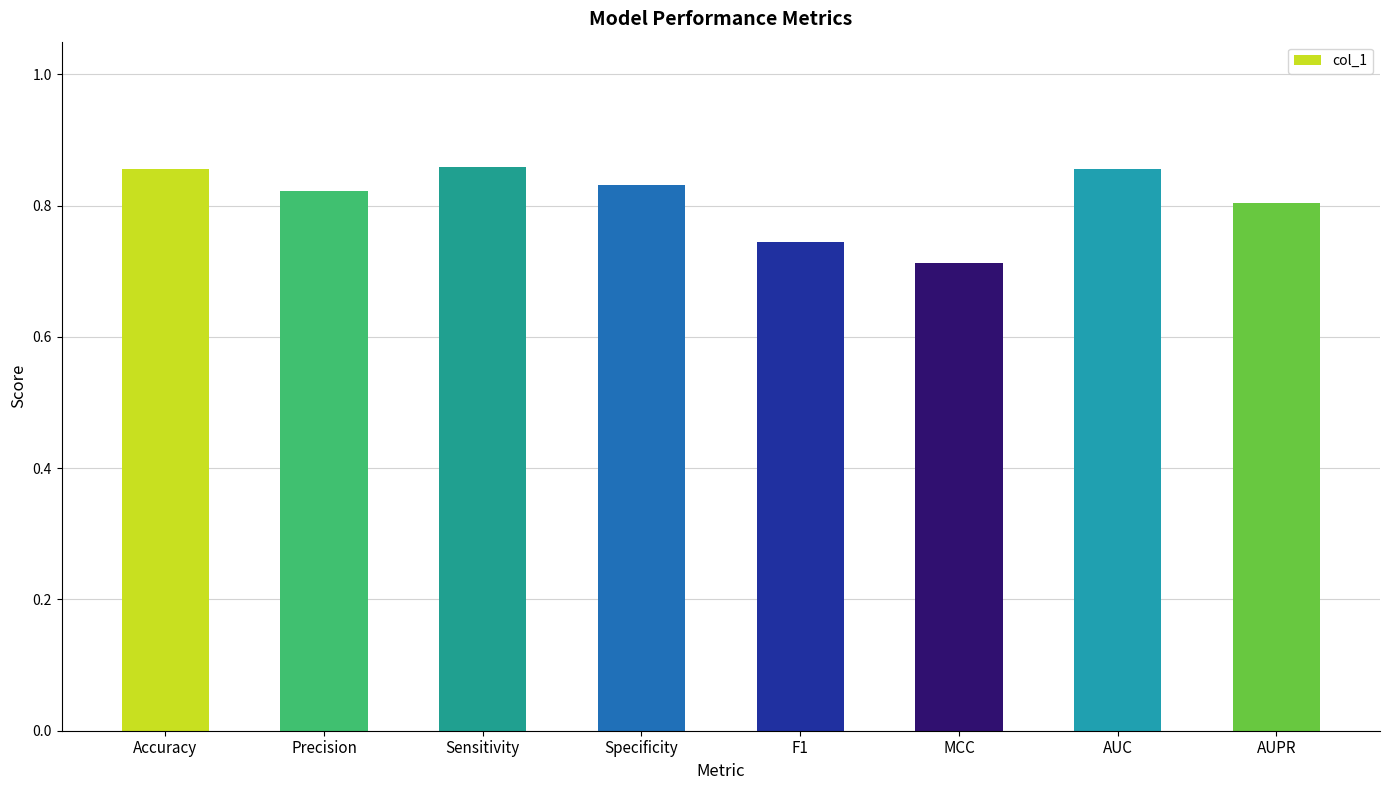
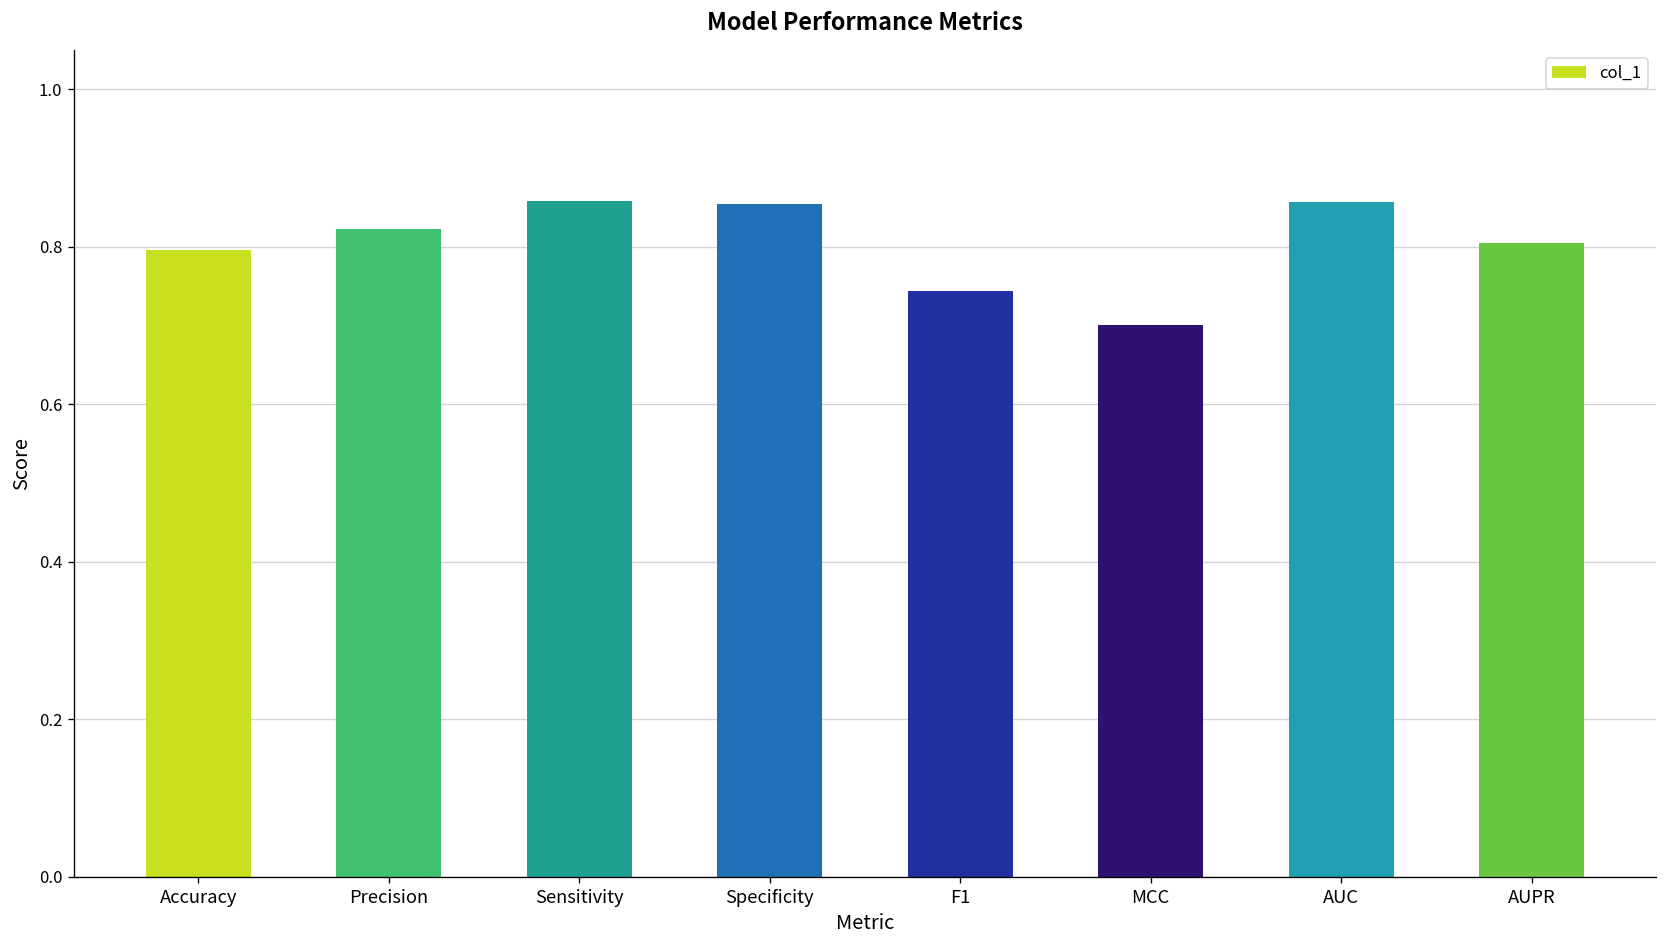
Accuracy: 0.86 -> 0.80
Specificity: 0.83 -> 0.85
MCC: 0.71 -> 0.70
